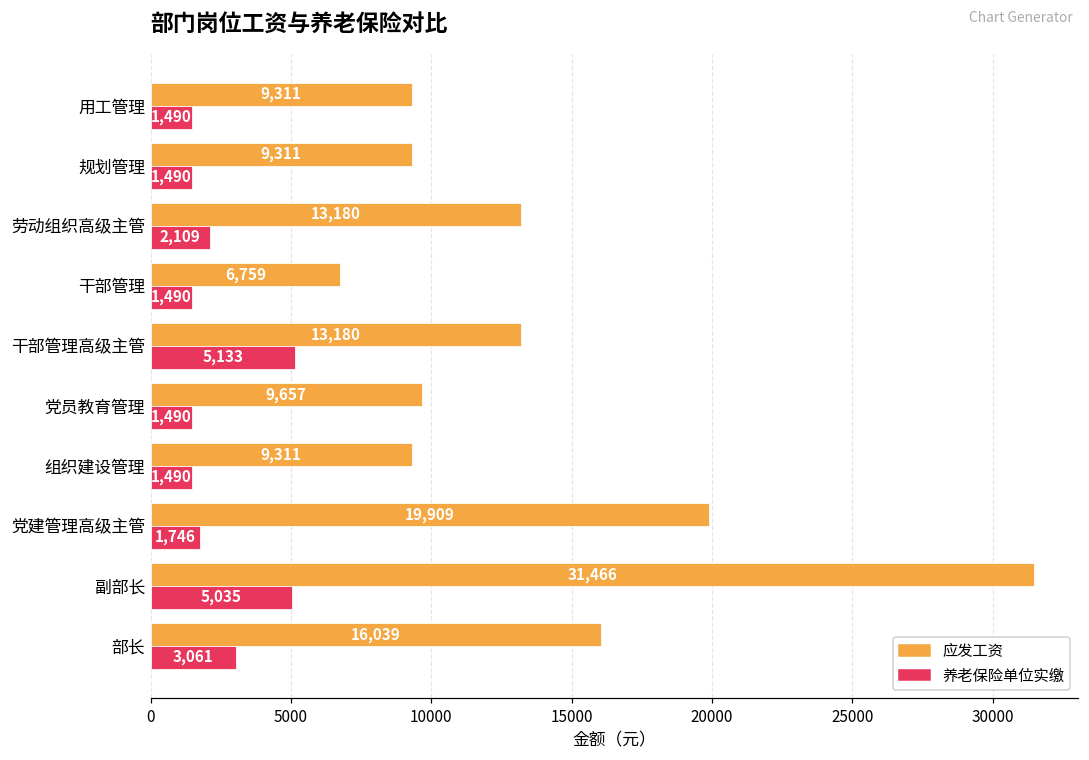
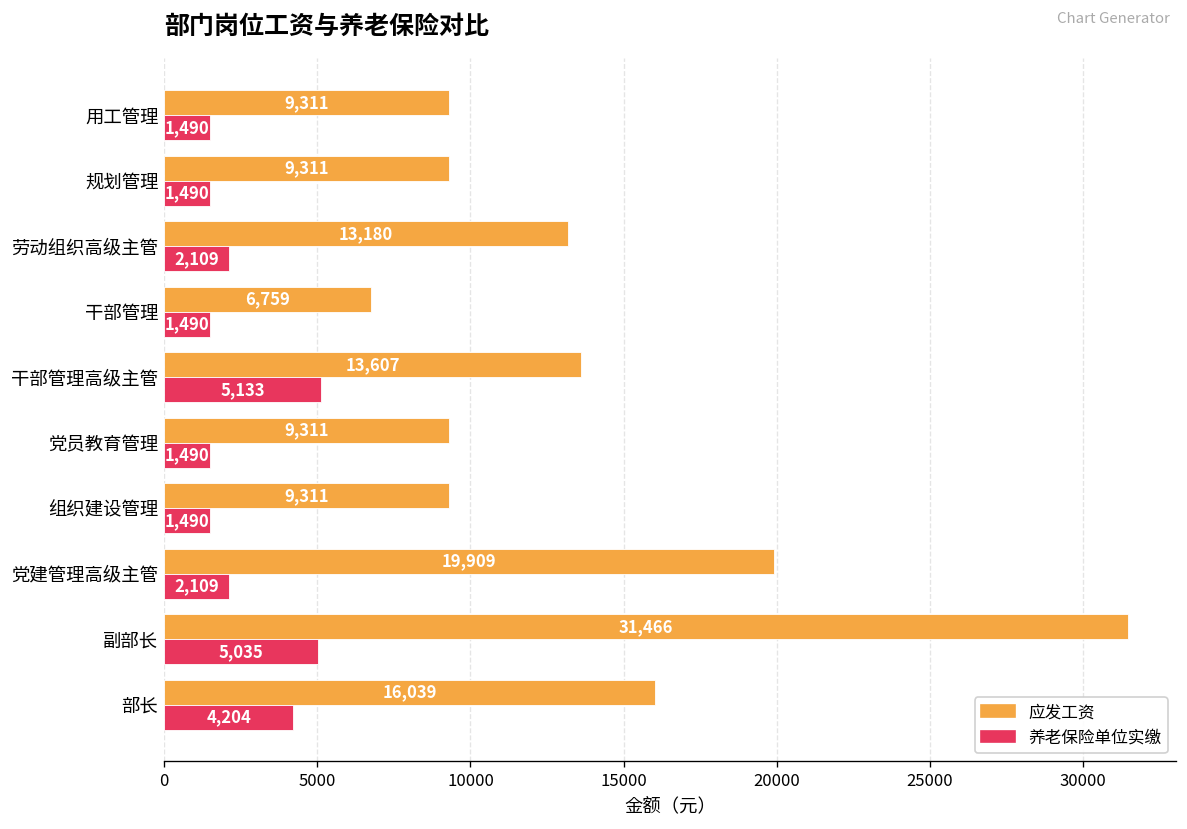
应发工资, 干部管理高级主管: 13,180 -> 13,607
应发工资, 党员教育管理: 9,657 -> 9,311
养老保险单位实缴, 党建管理高级主管: 1,746 -> 2,109
养老保险单位实缴, 部长: 3,061 -> 4,204
